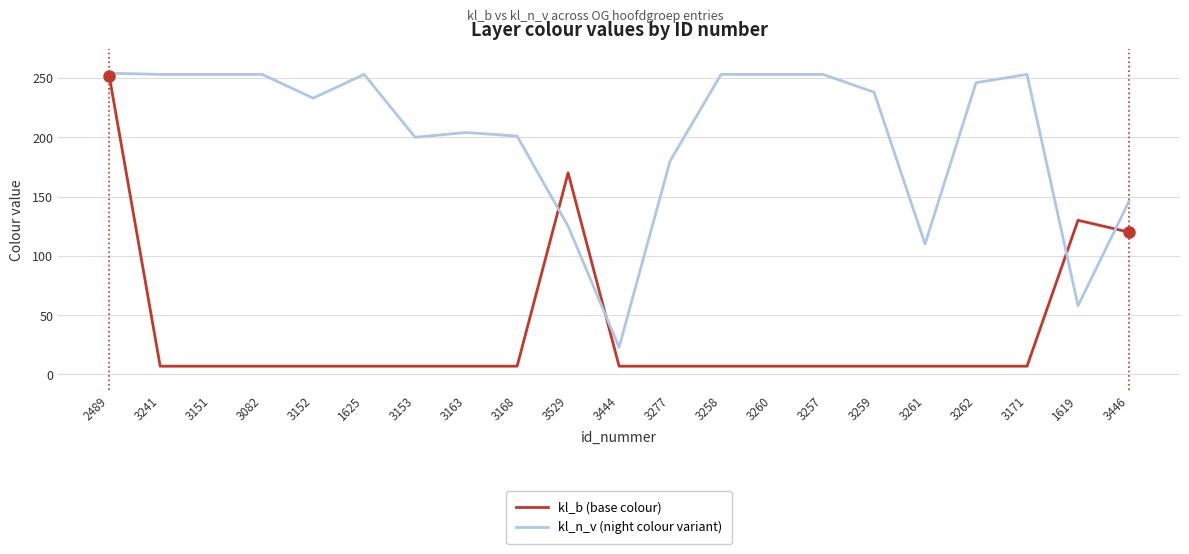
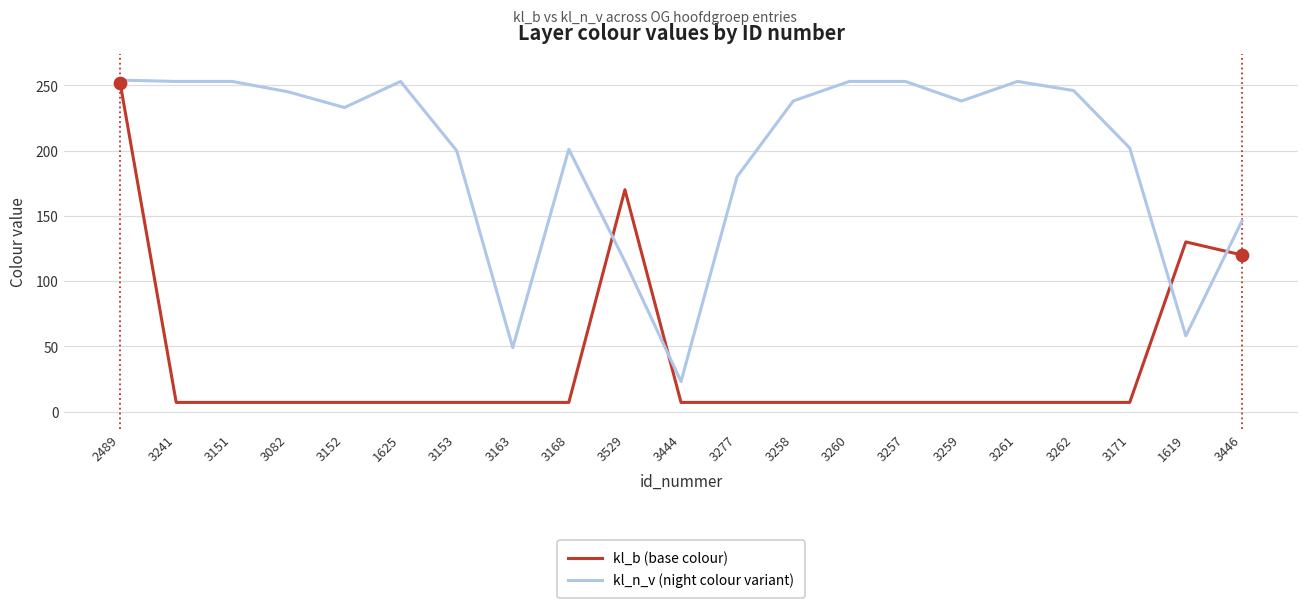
kl_n_v (night colour variant), 3082: 253 -> 245
kl_n_v (night colour variant), 3163: 204 -> 49
kl_n_v (night colour variant), 3529: 125 -> 115
kl_n_v (night colour variant), 3258: 253 -> 238
kl_n_v (night colour variant), 3261: 110 -> 253
kl_n_v (night colour variant), 3171: 253 -> 202
